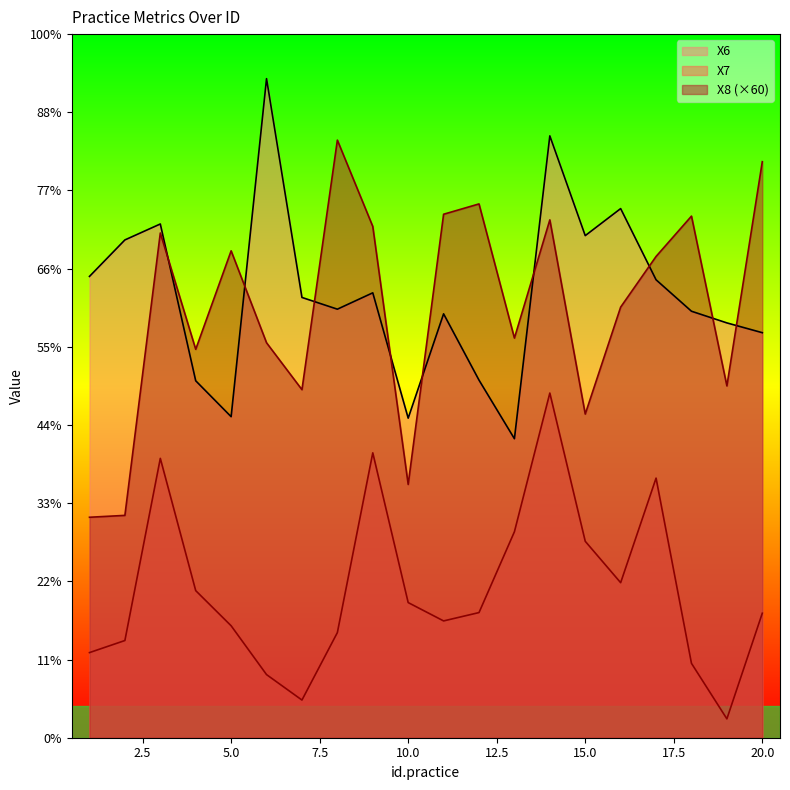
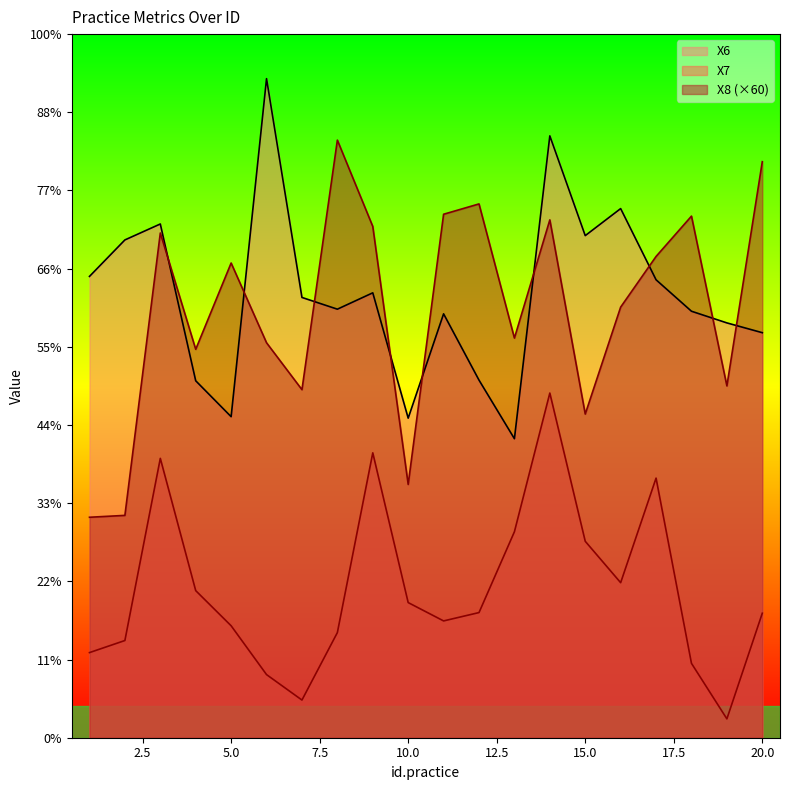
X8 (×60), 5.0: 69% -> 67%
